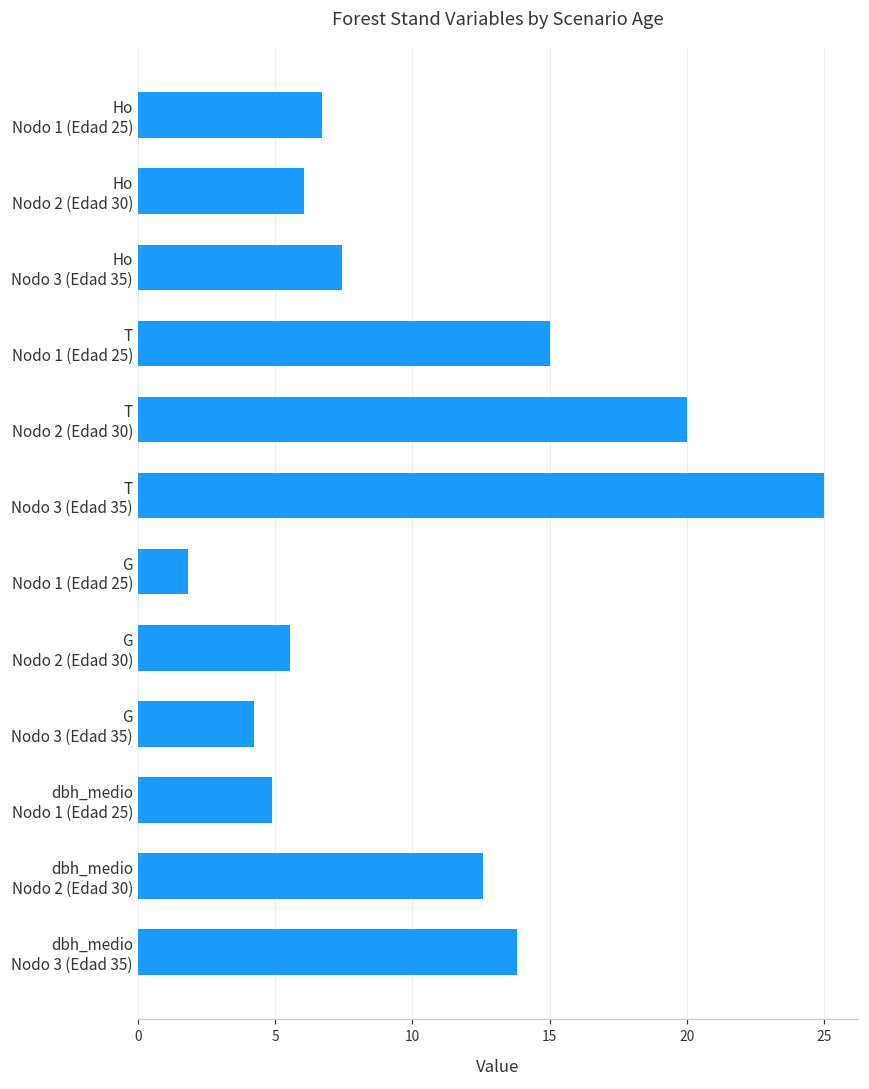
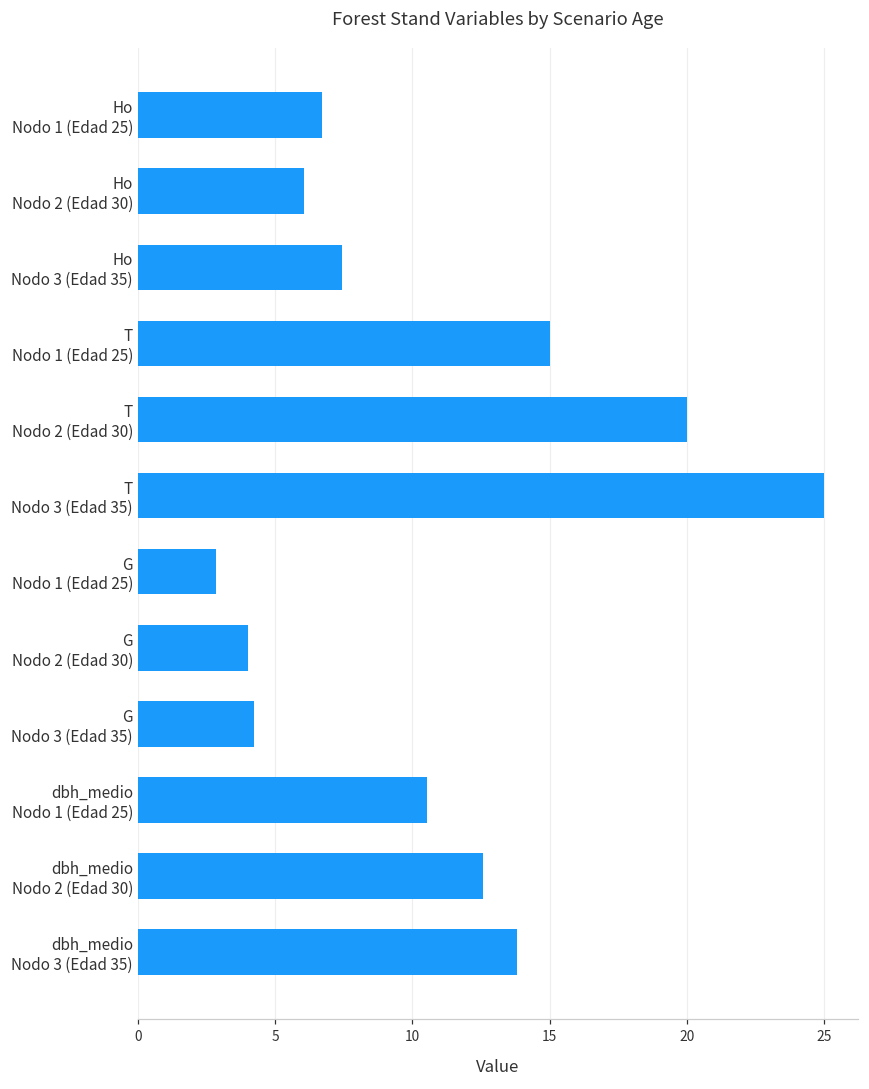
G Nodo 1 (Edad 25): 1.8 -> 2.8
G Nodo 2 (Edad 30): 5.6 -> 4.0
dbh_medio Nodo 1 (Edad 25): 4.9 -> 10.5
